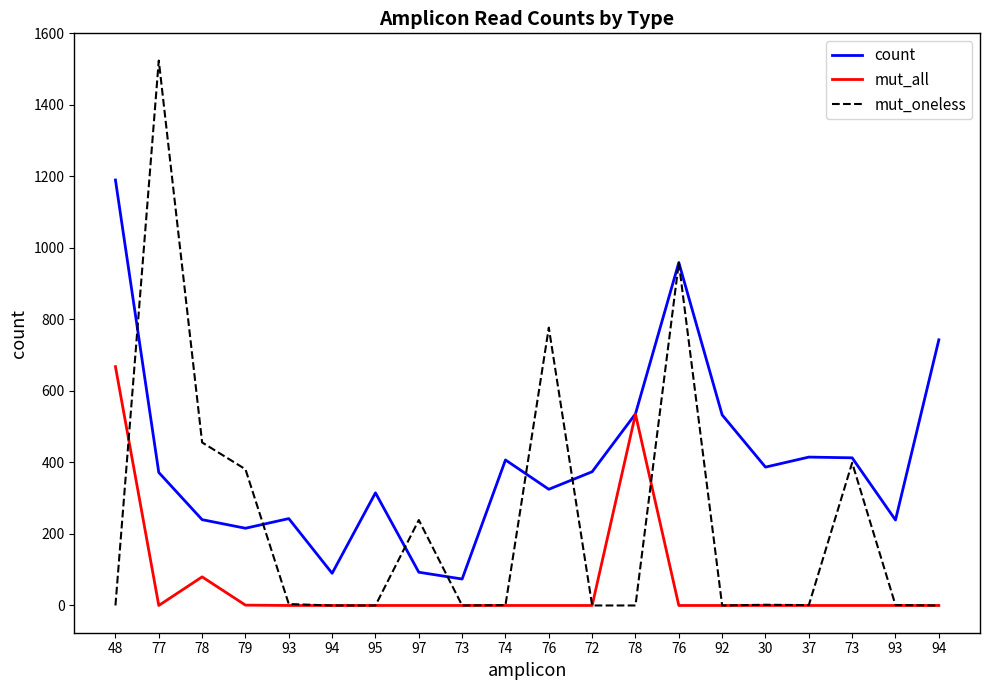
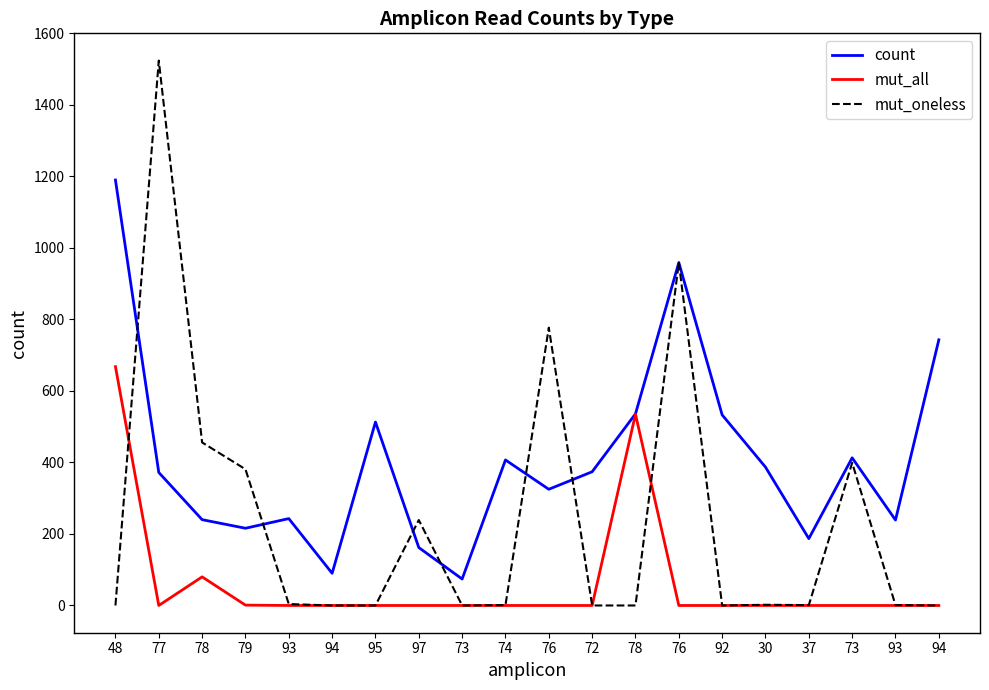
count, 95: 320 -> 510
count, 97: 90 -> 160
count, 37: 420 -> 190
